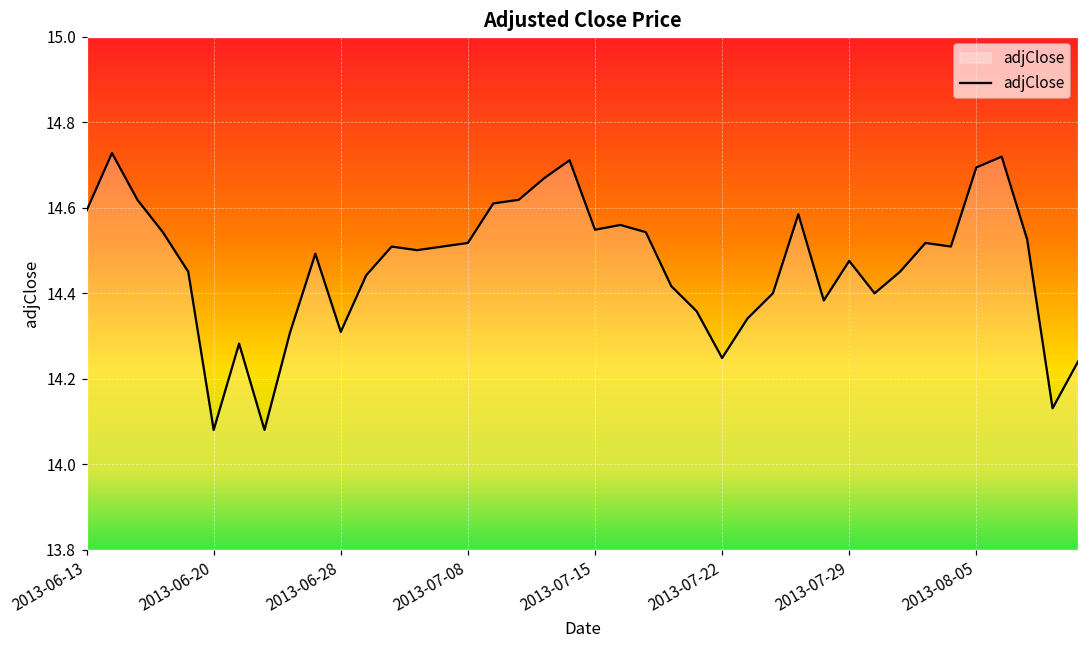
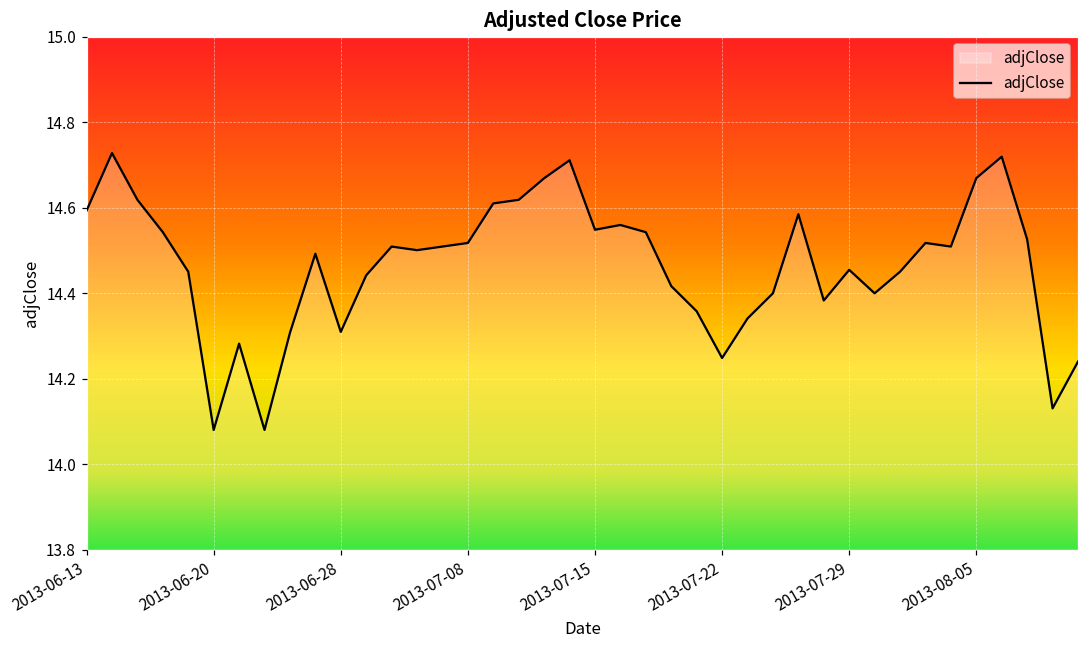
2013-07-29: 14.48 -> 14.45
2013-08-05: 14.69 -> 14.67
